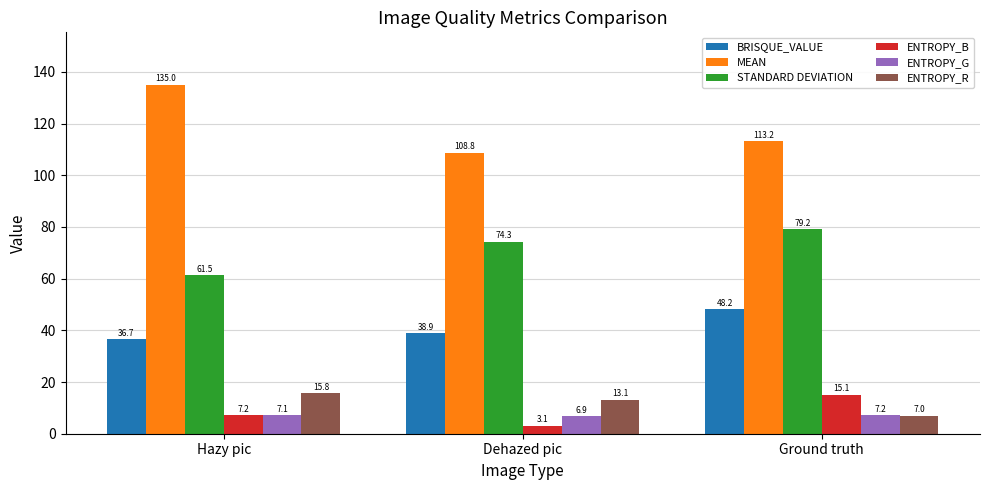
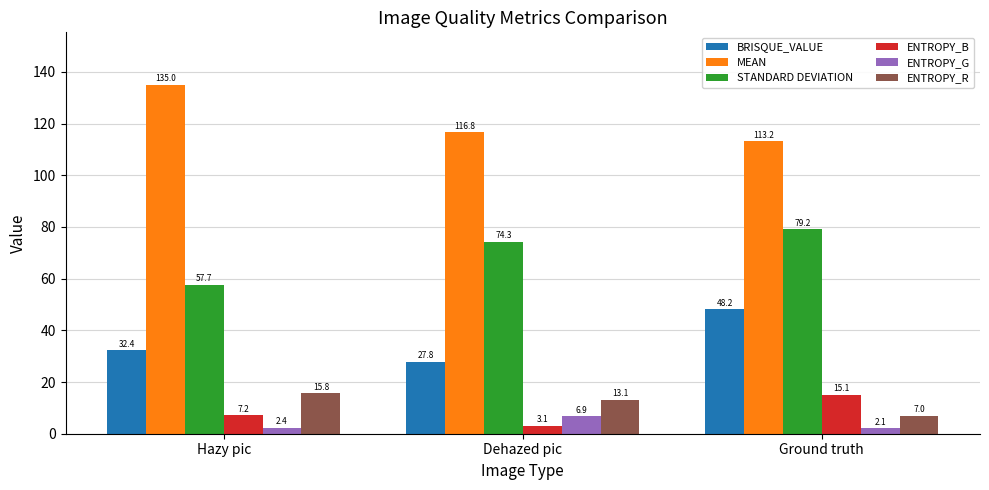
BRISQUE_VALUE, Hazy pic: 36.7 -> 32.4
STANDARD DEVIATION, Hazy pic: 61.5 -> 57.7
ENTROPY_G, Hazy pic: 7.1 -> 2.4
BRISQUE_VALUE, Dehazed pic: 38.9 -> 27.8
MEAN, Dehazed pic: 108.8 -> 116.8
ENTROPY_G, Ground truth: 7.2 -> 2.1
